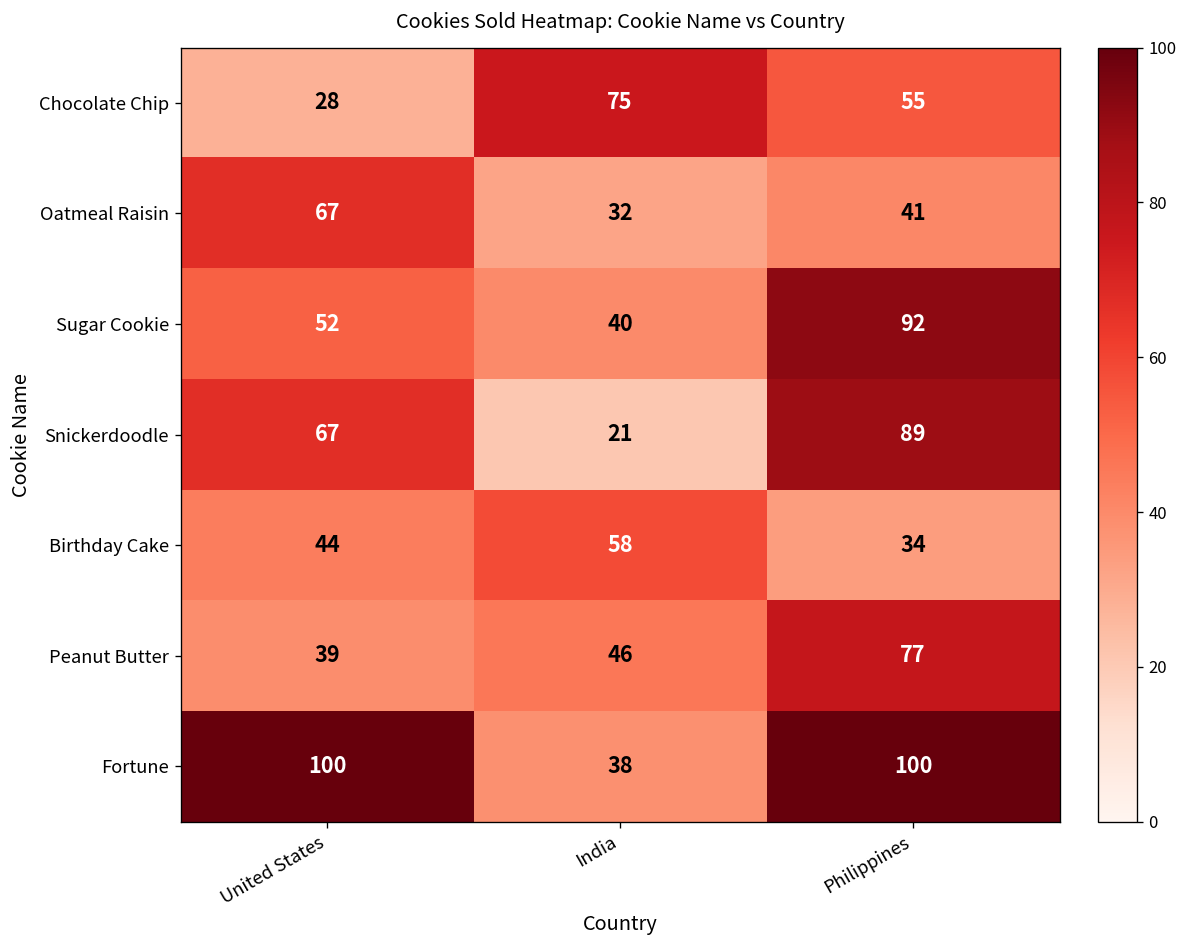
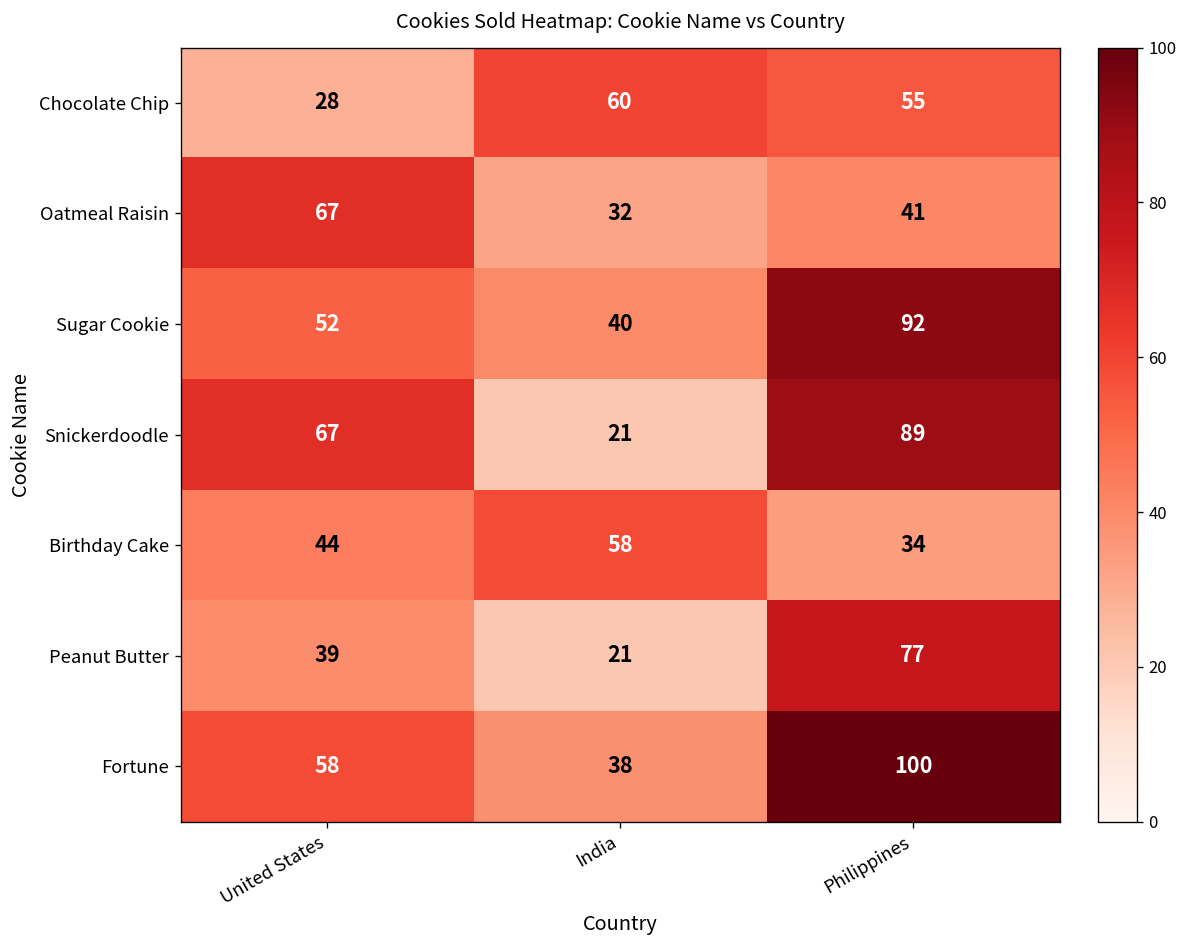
Chocolate Chip, India: 75 -> 60
Peanut Butter, India: 46 -> 21
Fortune, United States: 100 -> 58
